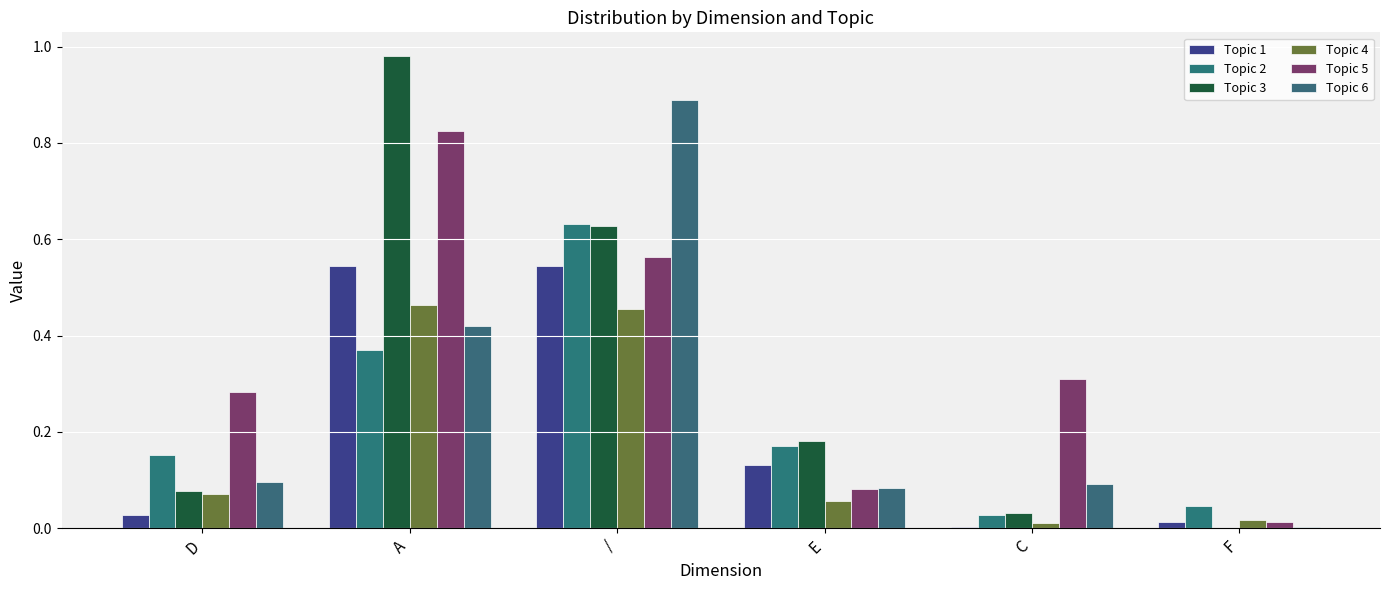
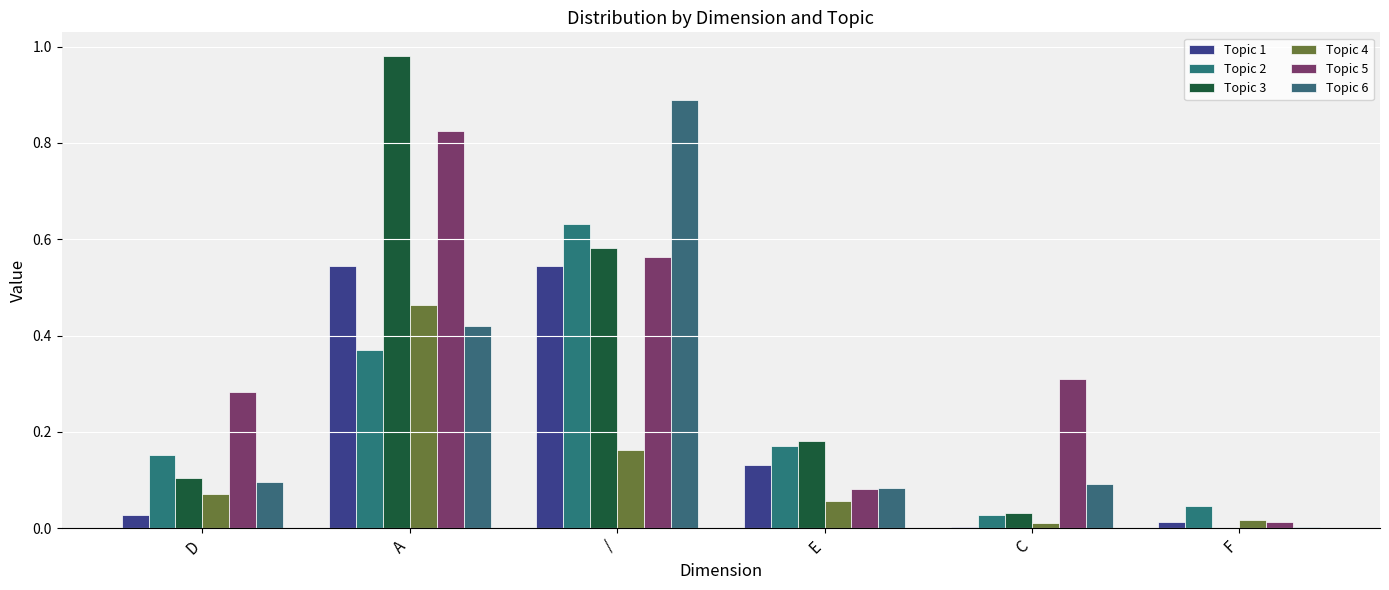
Topic 3, D: 0.08 -> 0.10
Topic 3, /: 0.63 -> 0.58
Topic 4, /: 0.45 -> 0.16
